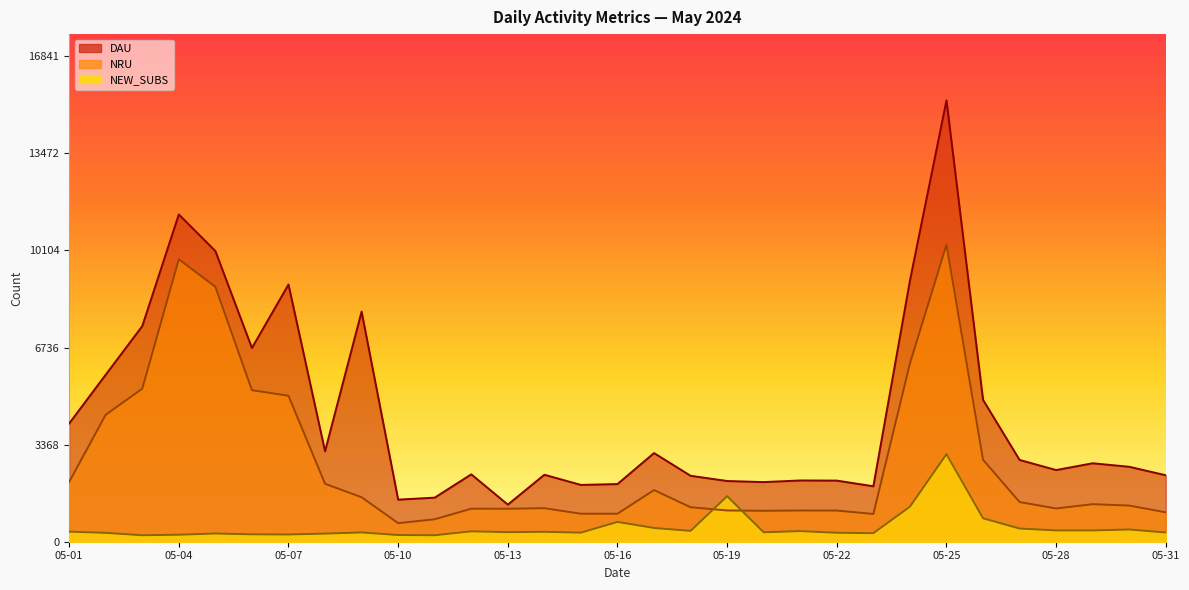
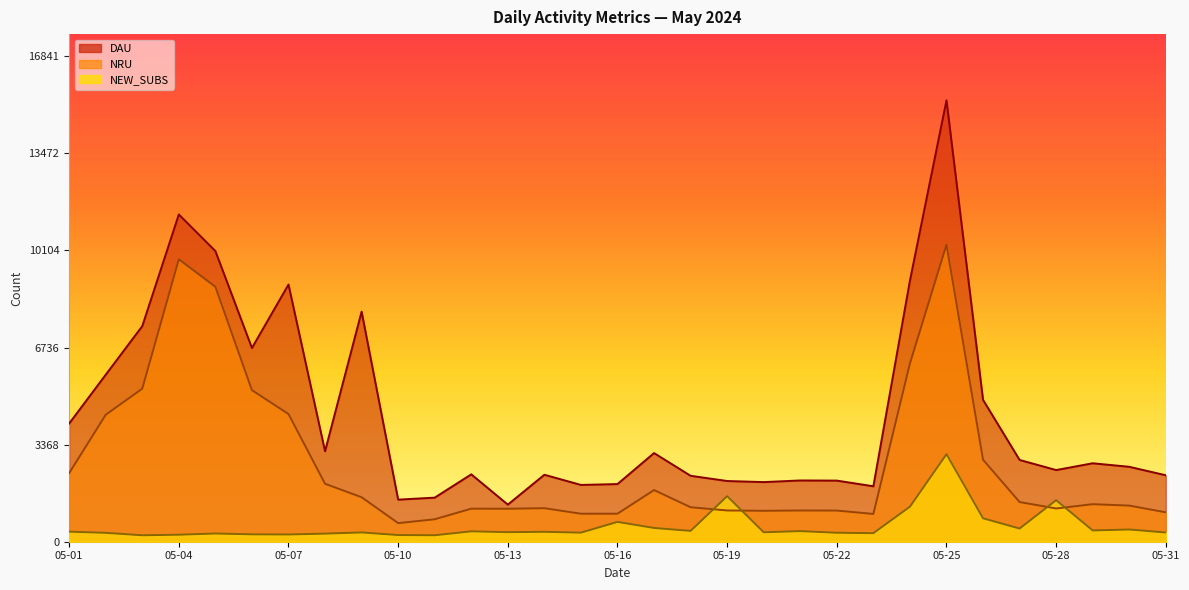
NRU, 05-01: 2100 -> 2400
NRU, 05-07: 5100 -> 4400
NEW_SUBS, 05-28: 400 -> 1400
